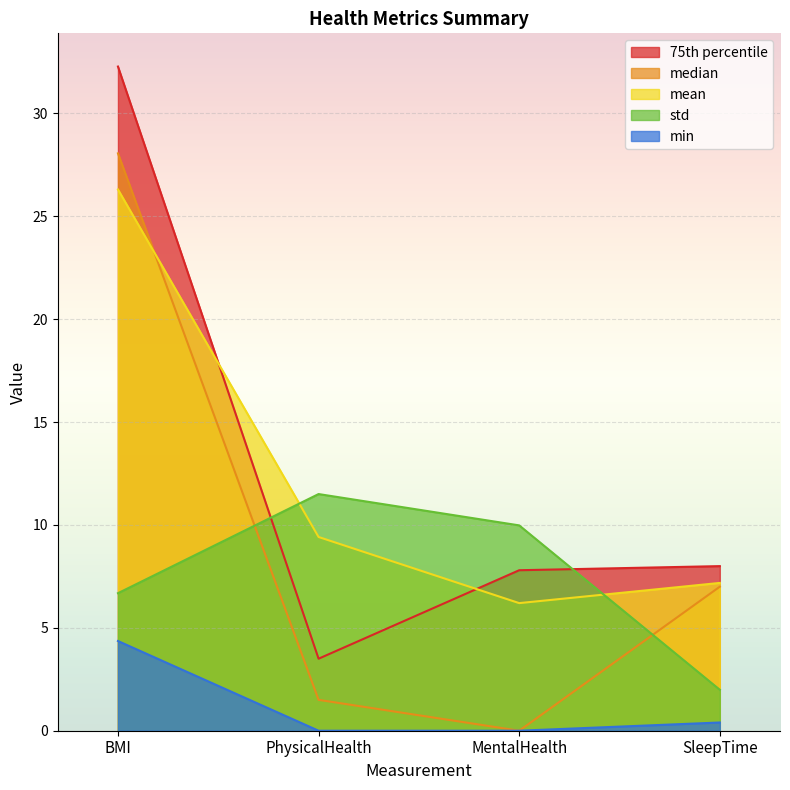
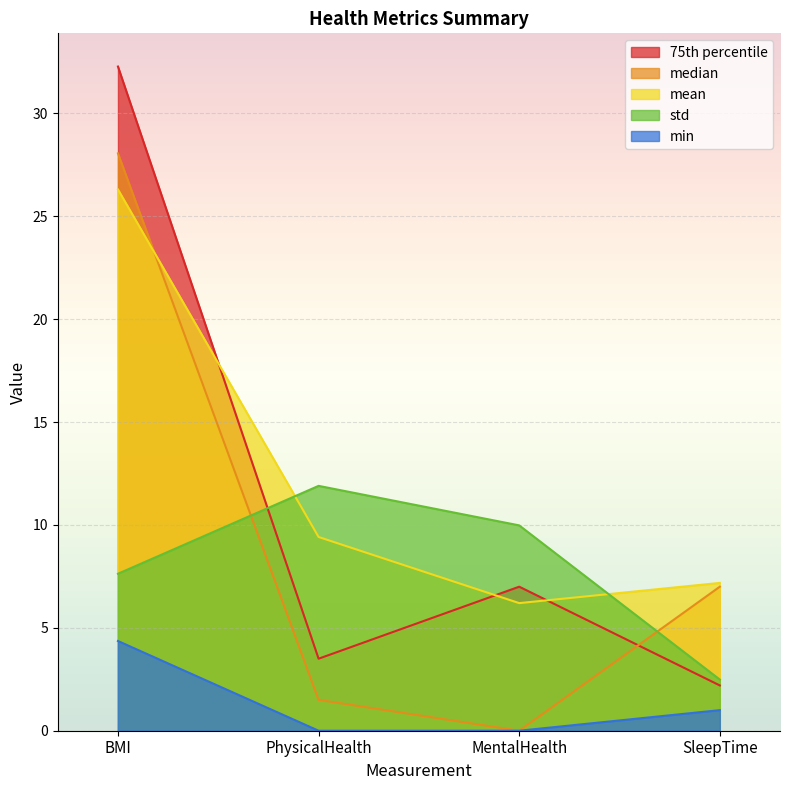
std, BMI: 6.7 -> 7.6
std, PhysicalHealth: 11.5 -> 11.9
75th percentile, MentalHealth: 7.8 -> 7.0
75th percentile, SleepTime: 8.0 -> 2.2
std, SleepTime: 2.0 -> 2.5
min, SleepTime: 0.4 -> 1.0
